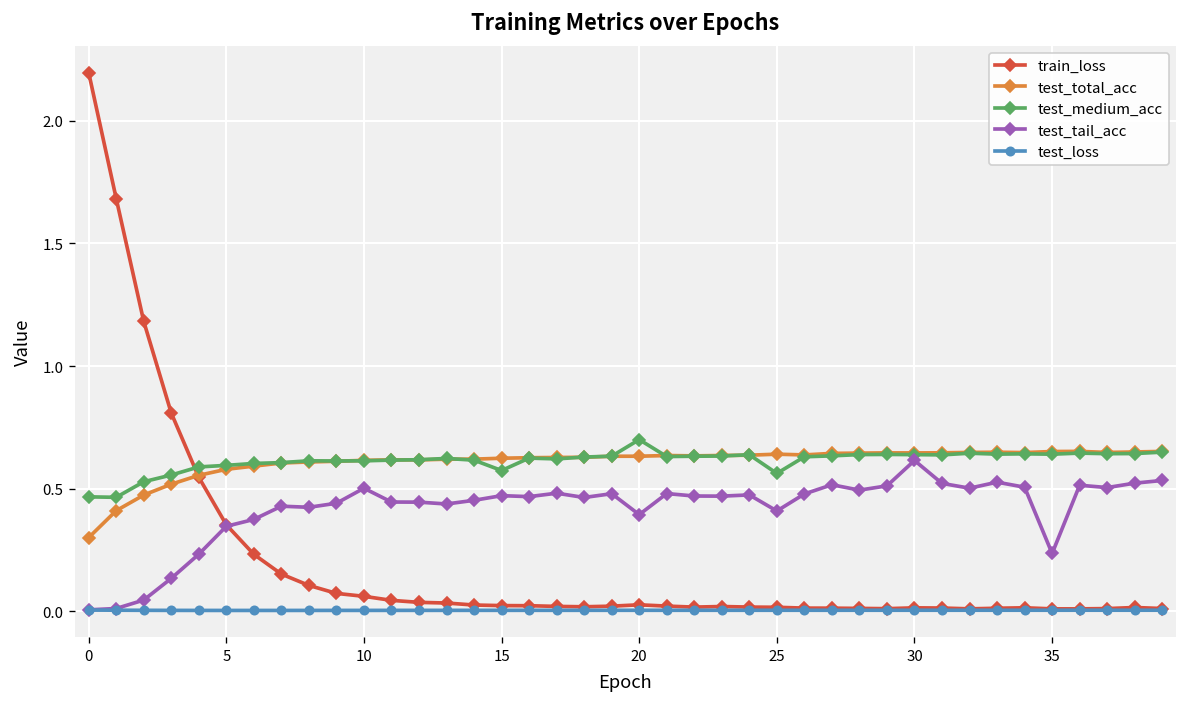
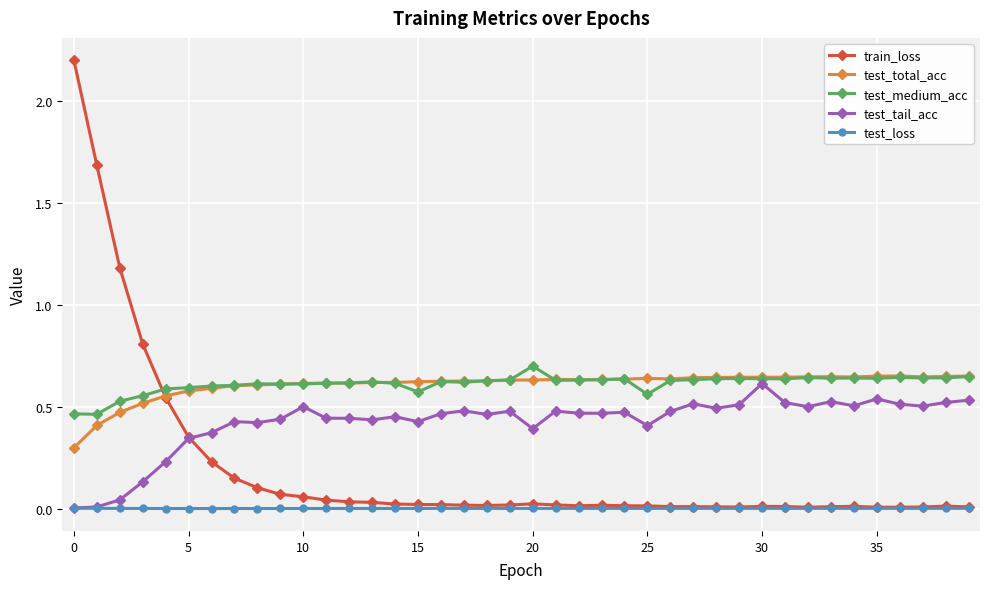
test_tail_acc, 15: 0.47 -> 0.43
test_tail_acc, 35: 0.24 -> 0.54
